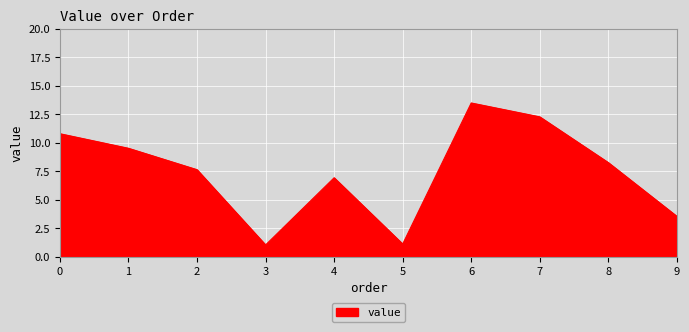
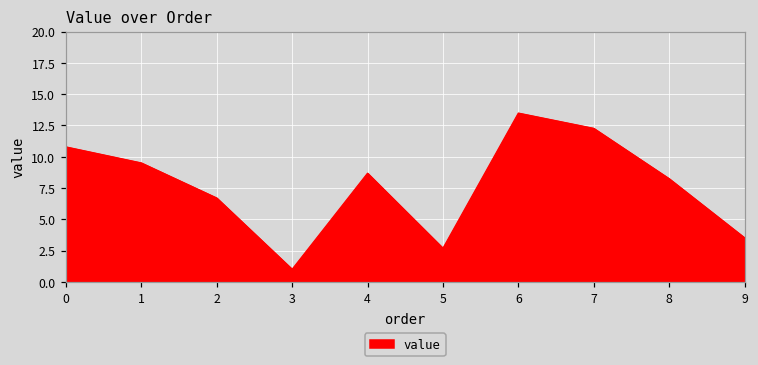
2: 7.6 -> 6.7
4: 6.9 -> 8.7
5: 1.1 -> 2.7
